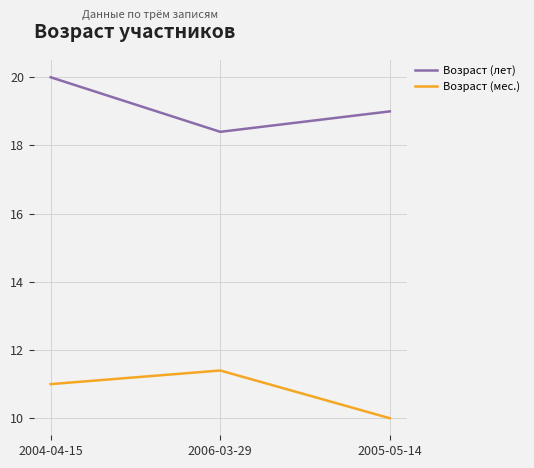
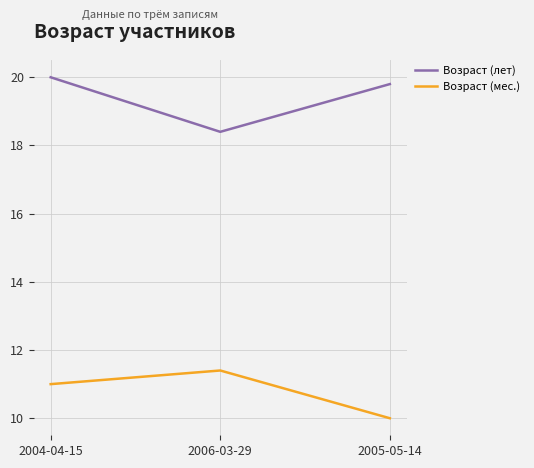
Возраст (лет), 2005-05-14: 19.0 -> 19.8
